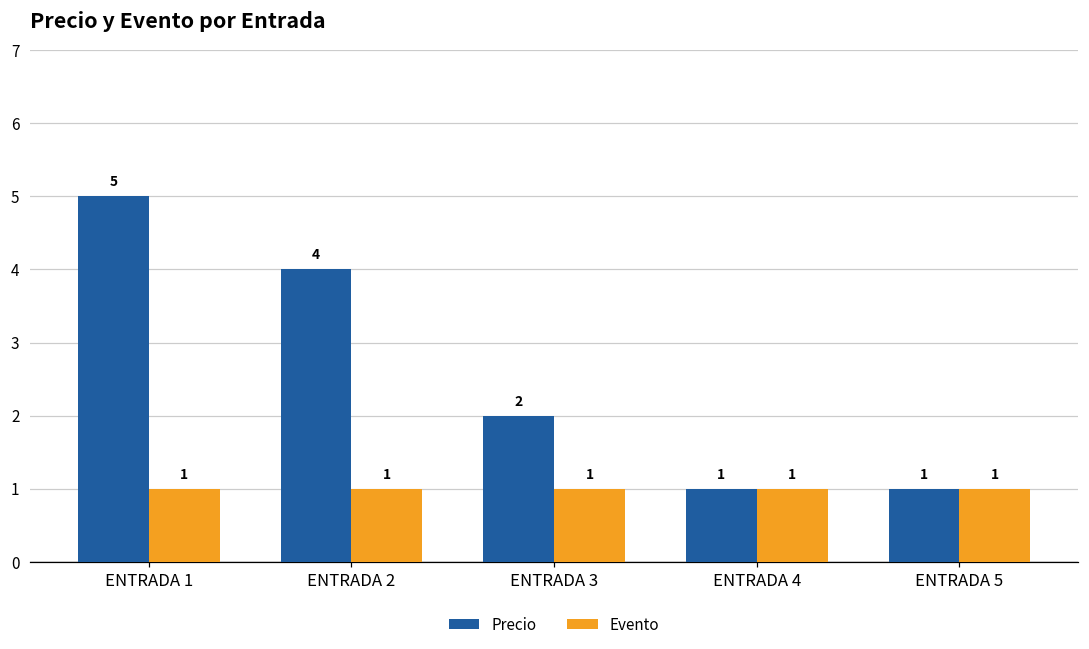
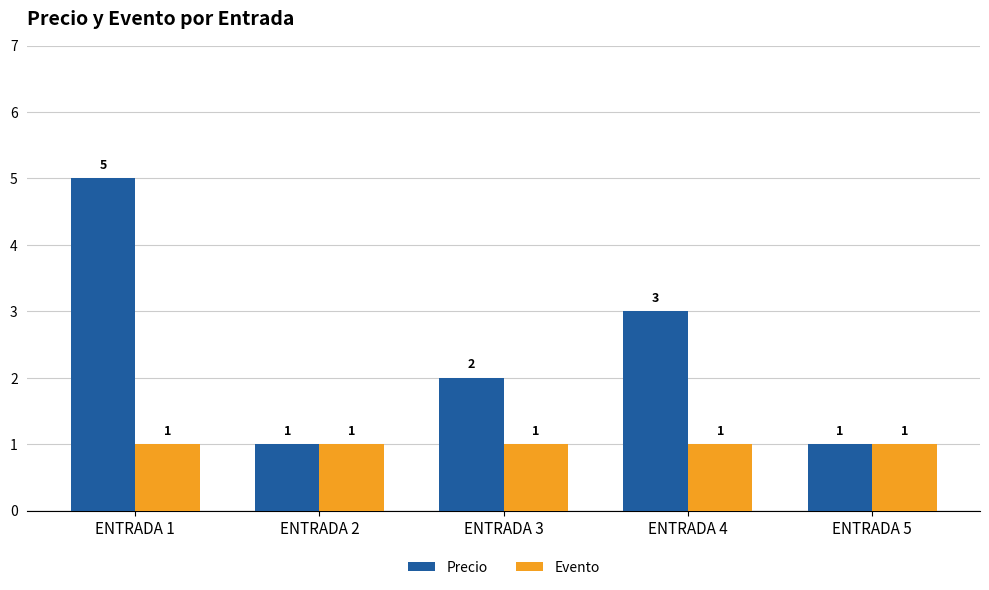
Precio, ENTRADA 2: 4 -> 1
Precio, ENTRADA 4: 1 -> 3
